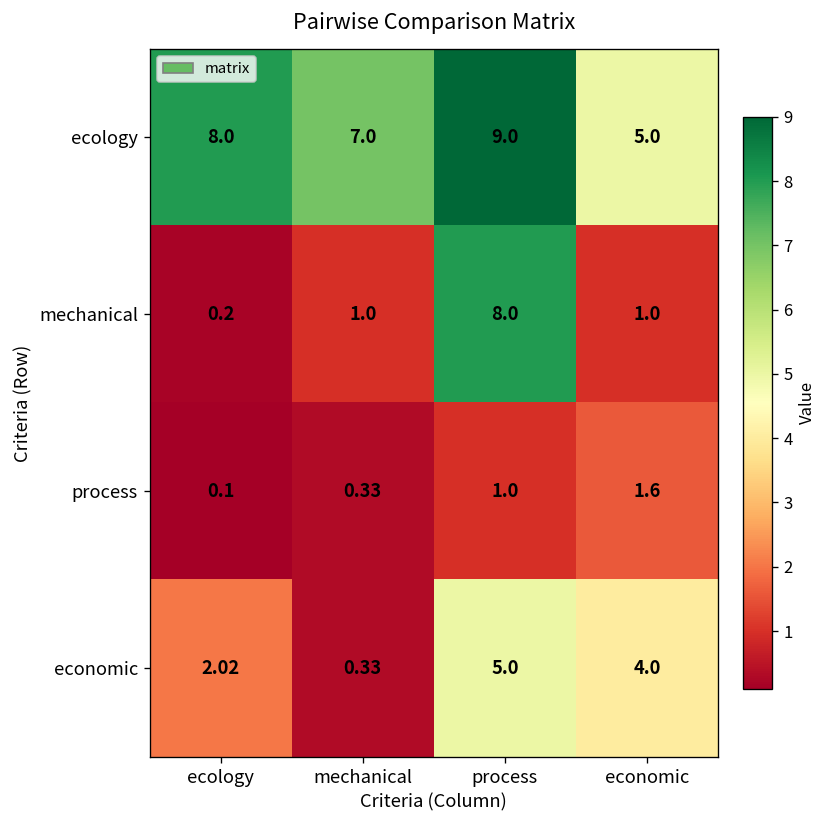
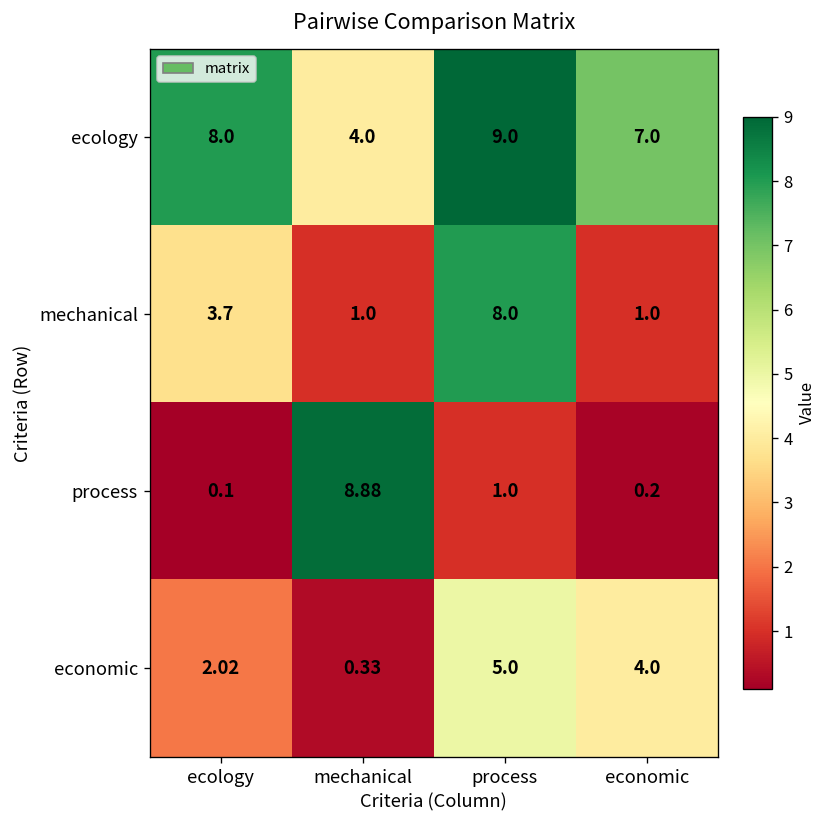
ecology, mechanical: 7.0 -> 4.0
ecology, economic: 5.0 -> 7.0
mechanical, ecology: 0.2 -> 3.7
process, mechanical: 0.33 -> 8.88
process, economic: 1.6 -> 0.2
